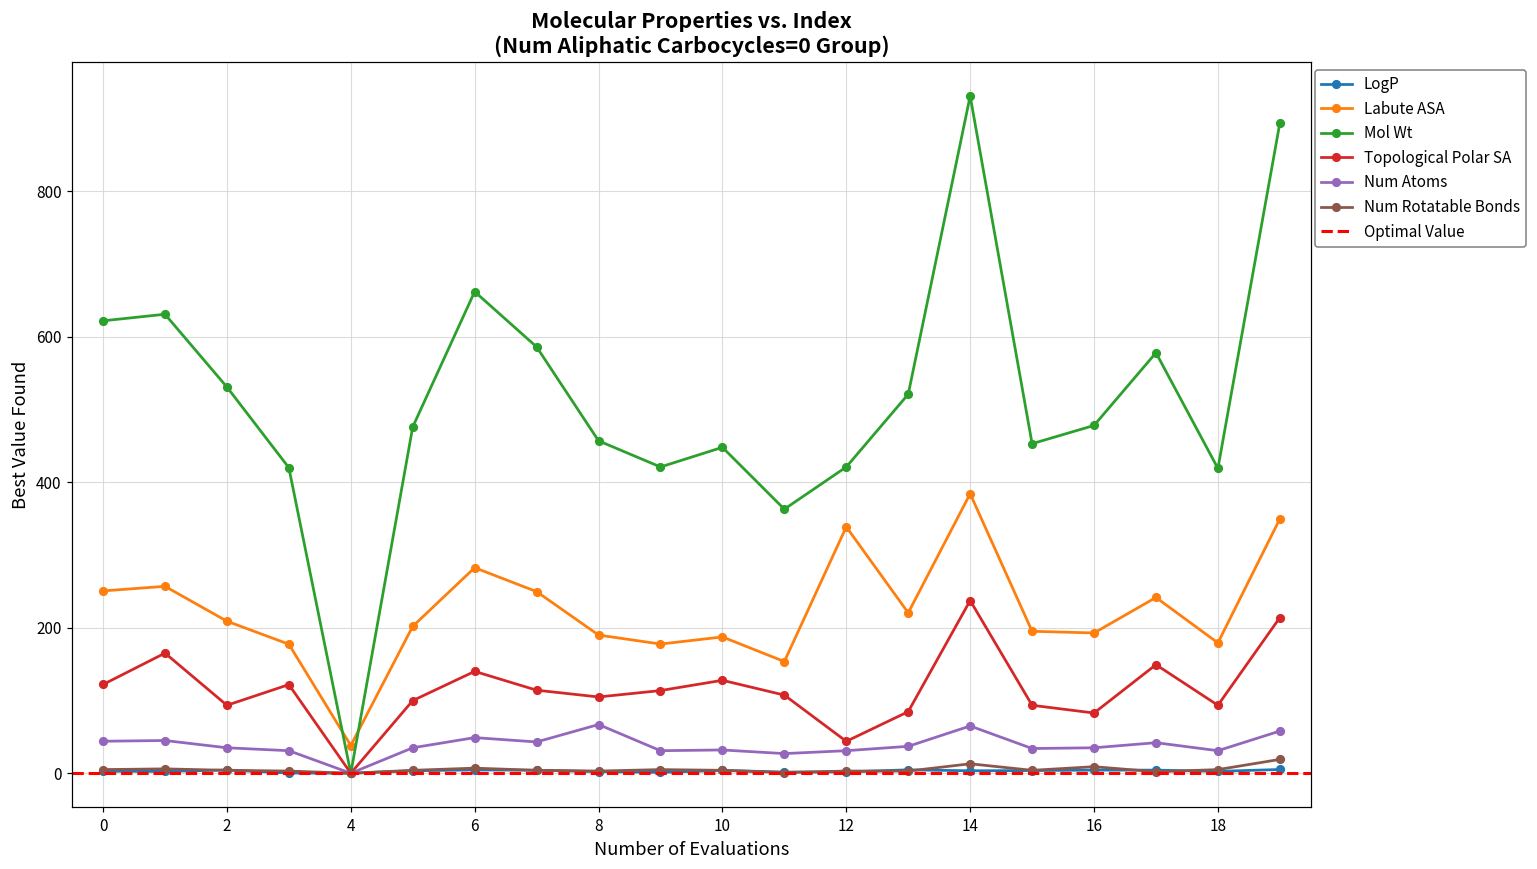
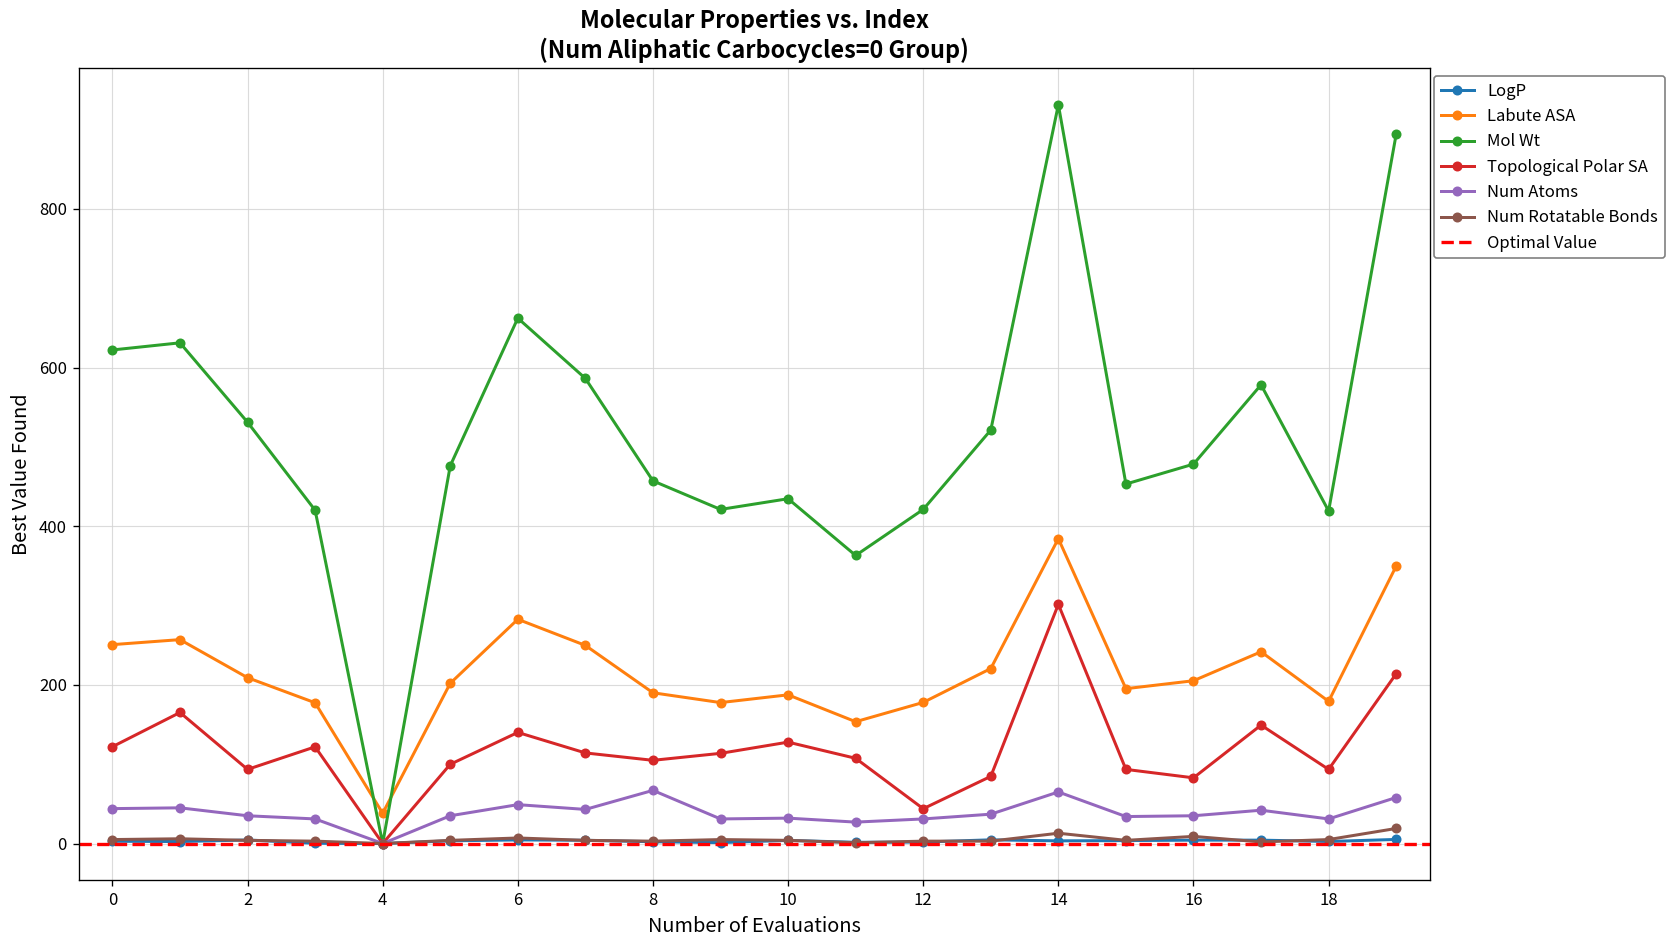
Mol Wt, 10: 450 -> 430
Labute ASA, 12: 340 -> 180
Topological Polar SA, 14: 240 -> 300
Labute ASA, 16: 190 -> 210
